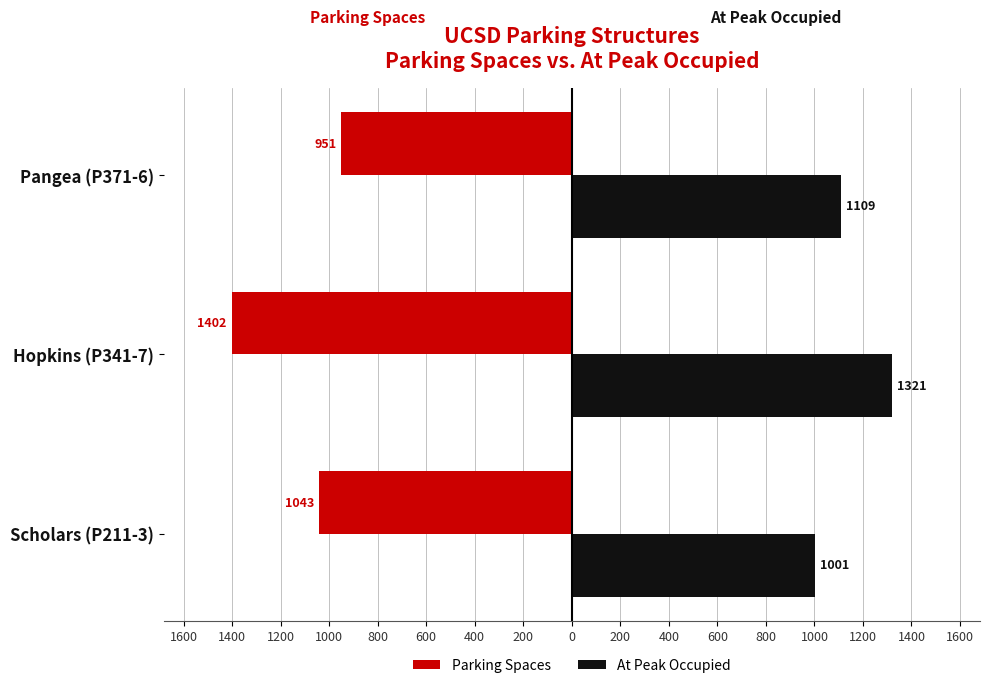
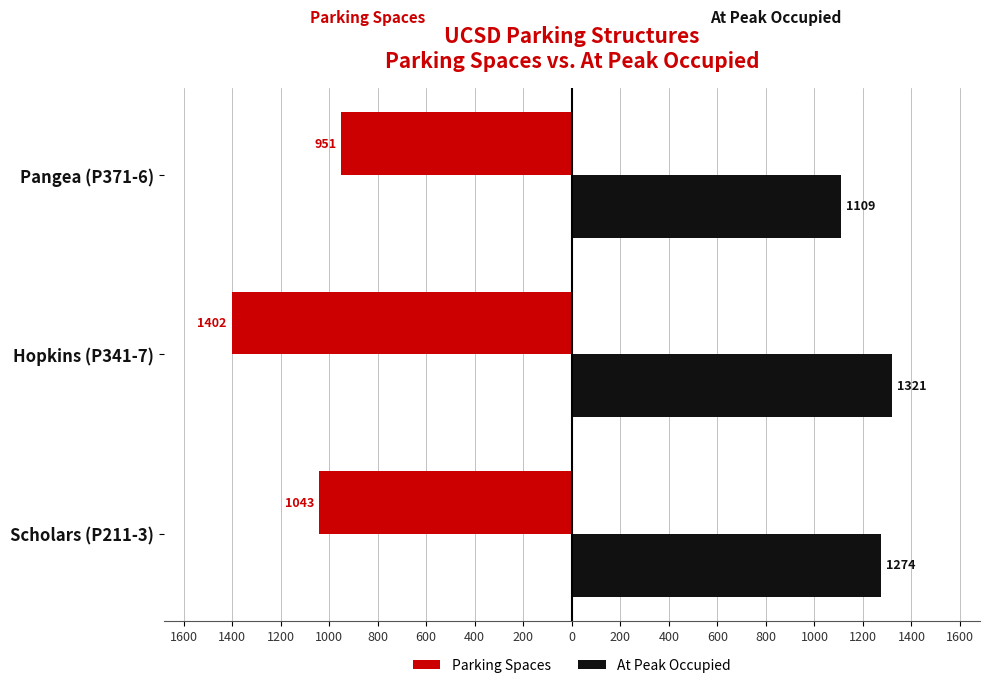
At Peak Occupied, Scholars (P211-3): 1001 -> 1274
